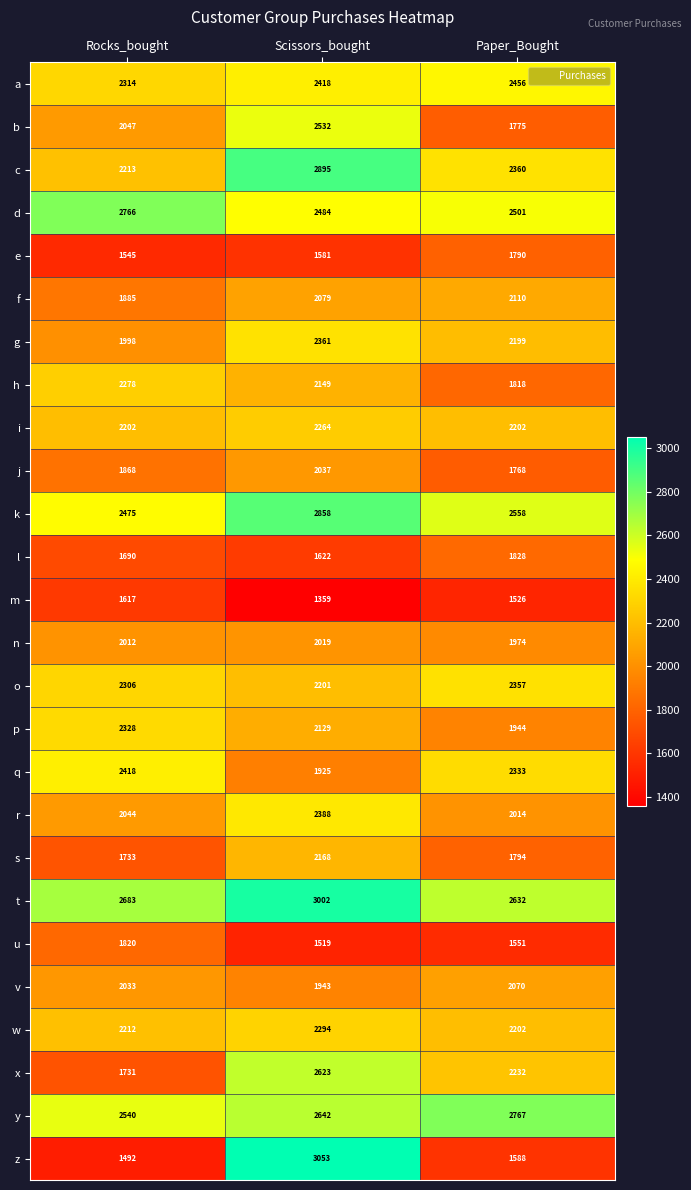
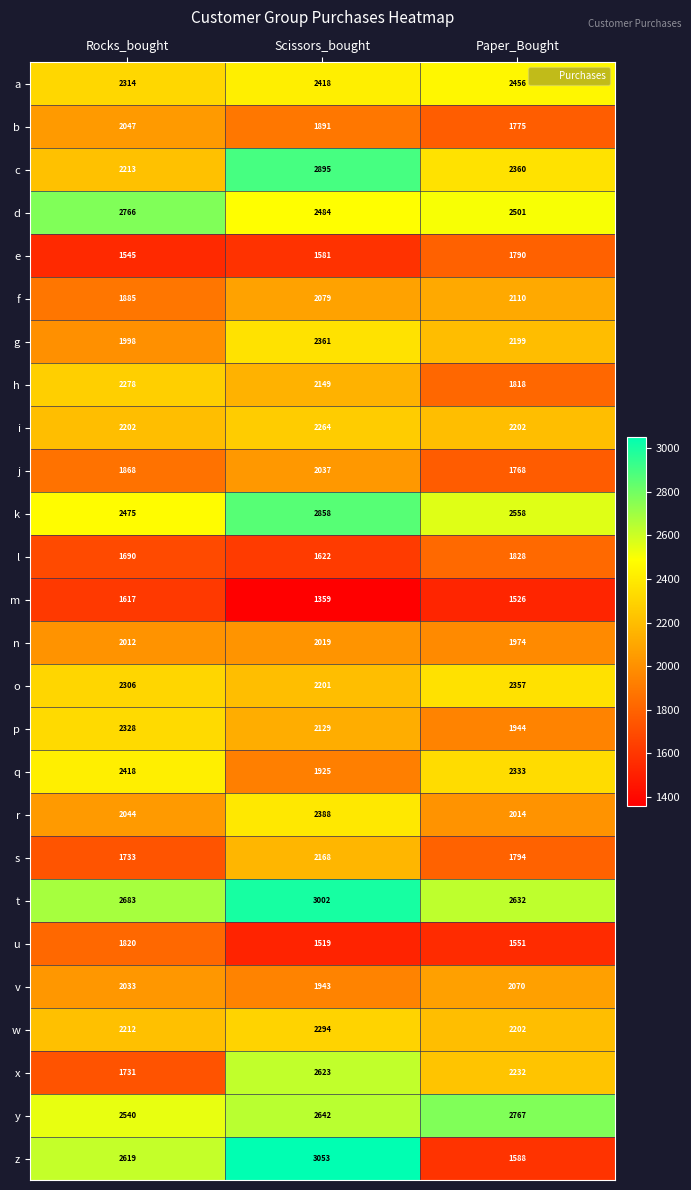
b, Scissors_bought: 2532 -> 1891
z, Rocks_bought: 1492 -> 2619
